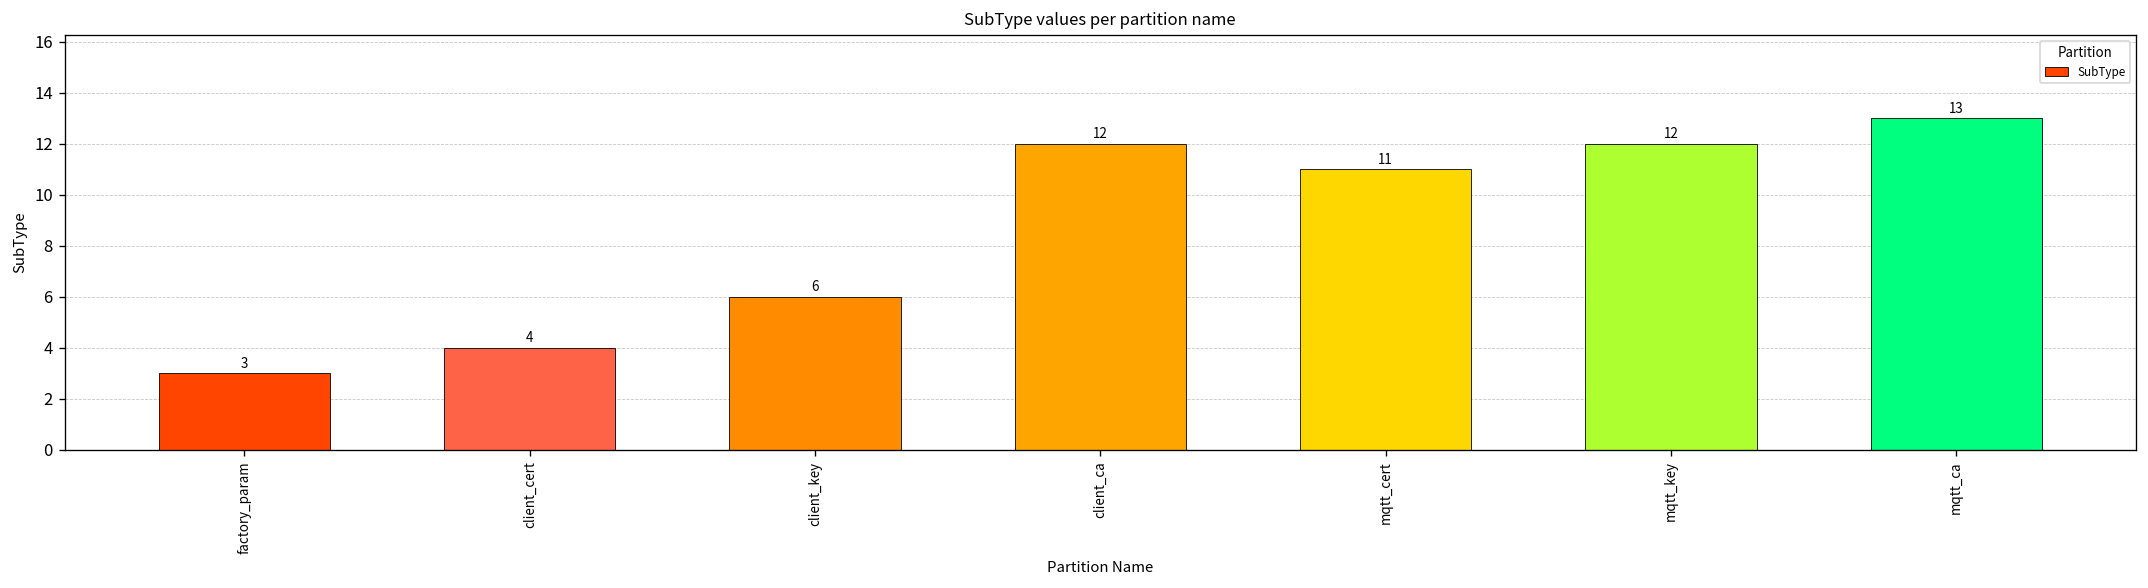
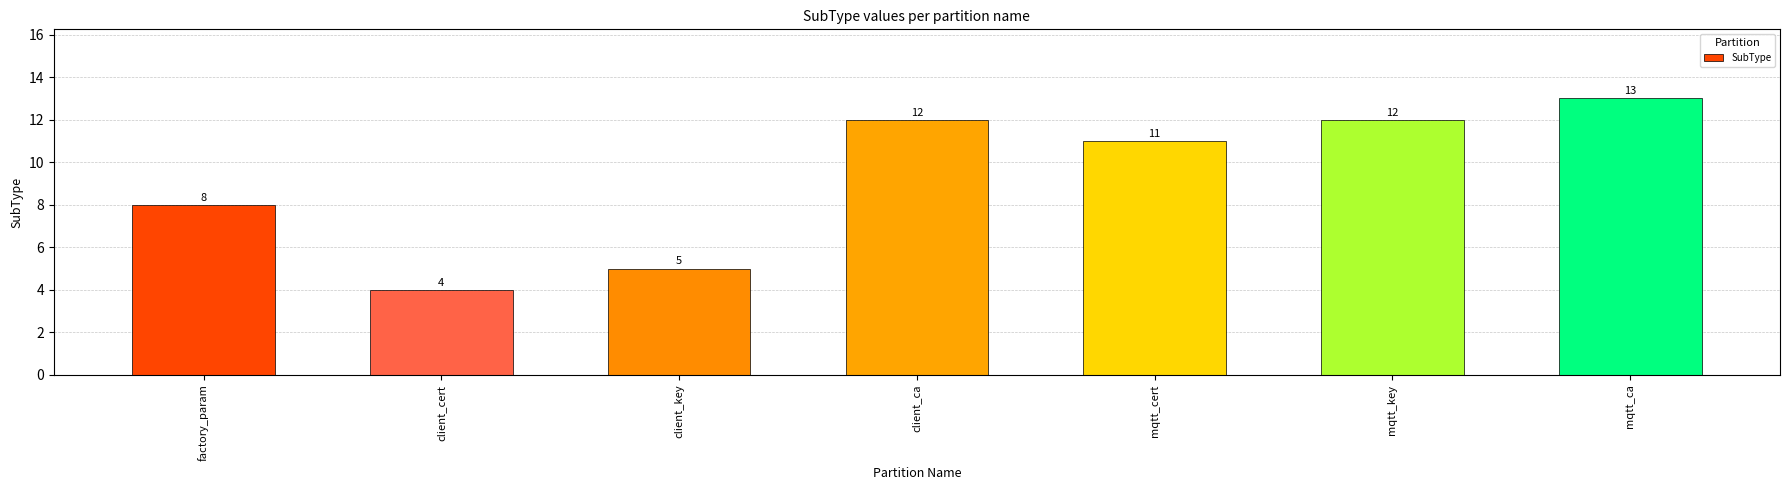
factory_param: 3 -> 8
client_key: 6 -> 5
